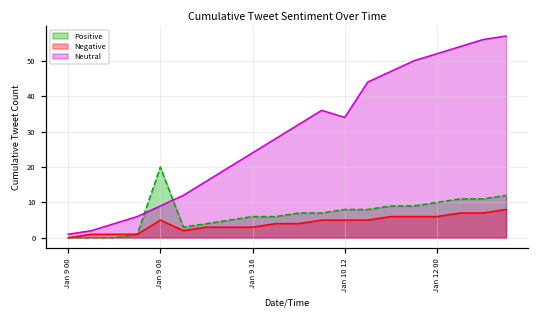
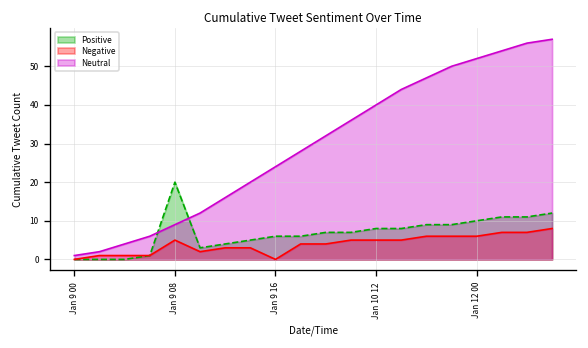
Negative, Jan 9 16: 3 -> 0
Neutral, Jan 10 12: 34 -> 40
